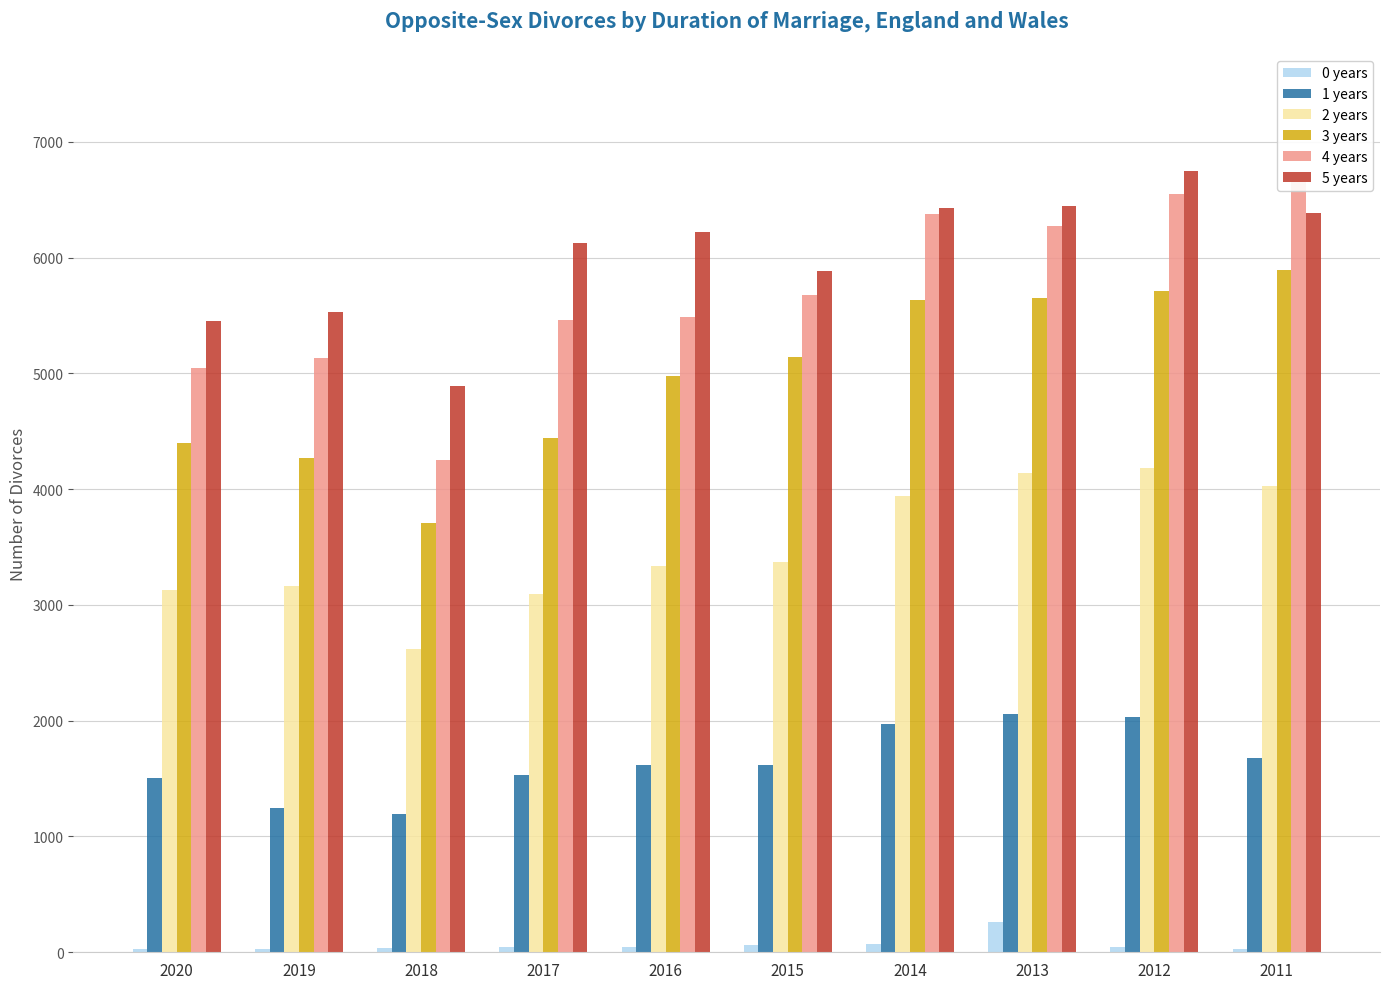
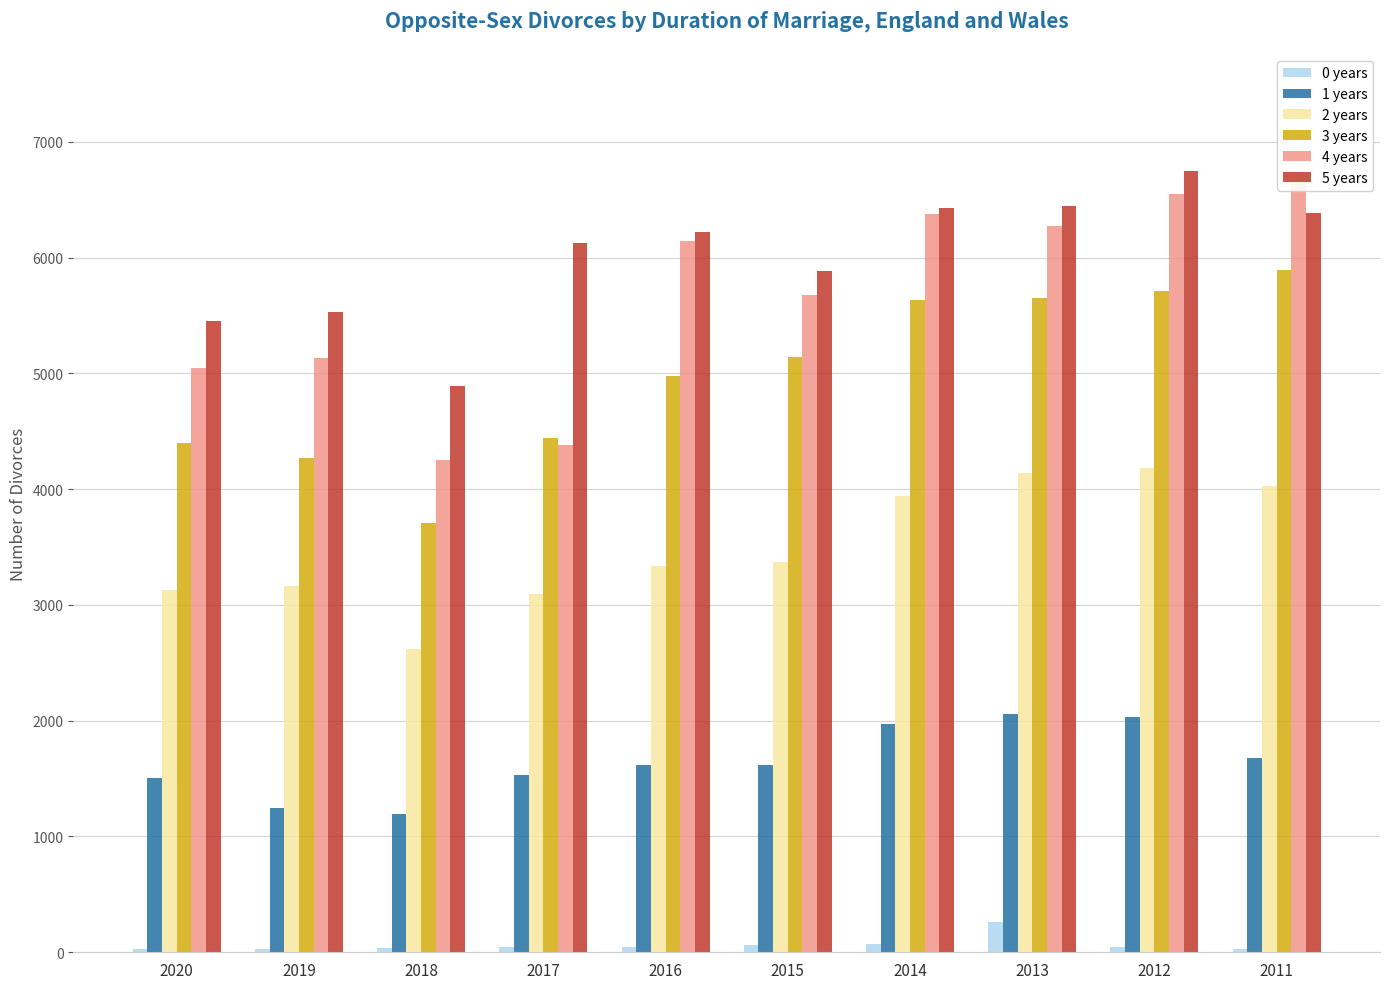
4 years, 2017: 5460 -> 4380
4 years, 2016: 5480 -> 6140
